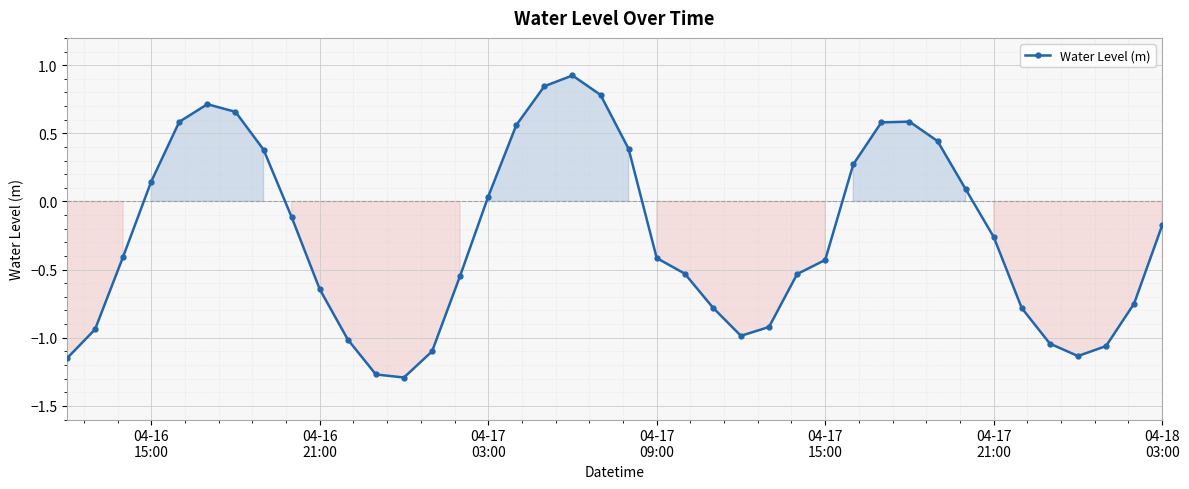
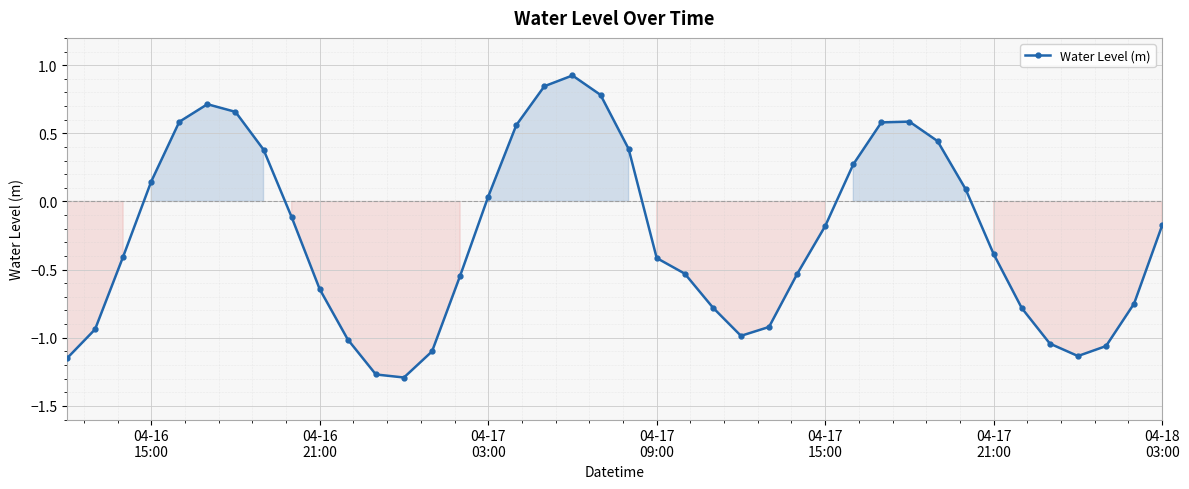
04-17 15:00: -0.43 -> -0.18
04-17 21:00: -0.26 -> -0.39
